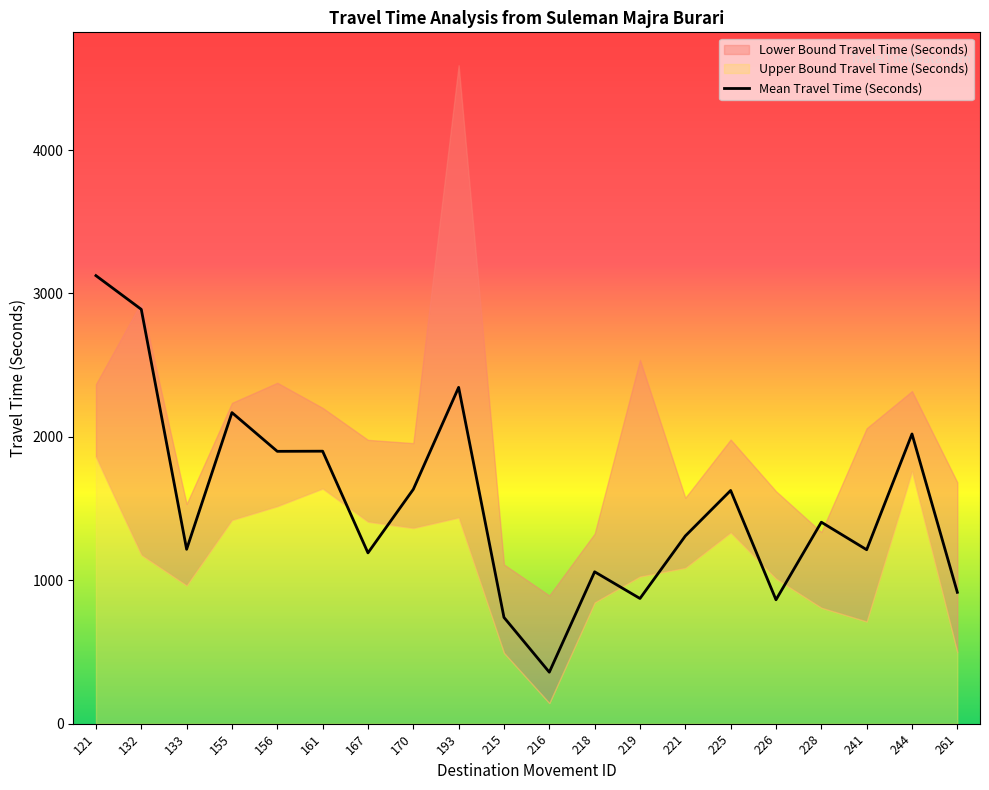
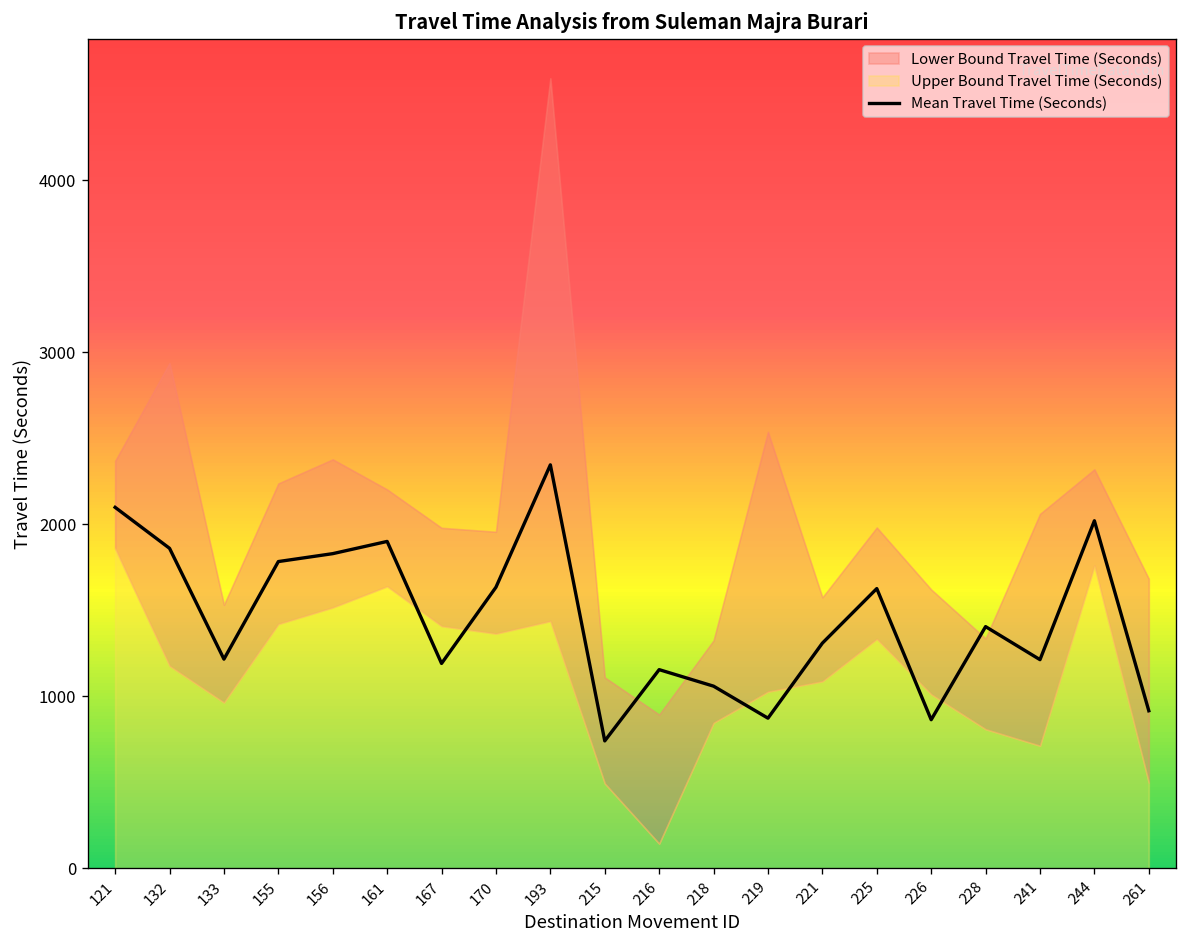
Mean Travel Time (Seconds), 121: 3120 -> 2100
Mean Travel Time (Seconds), 132: 2890 -> 1860
Mean Travel Time (Seconds), 155: 2170 -> 1780
Mean Travel Time (Seconds), 156: 1900 -> 1830
Mean Travel Time (Seconds), 216: 360 -> 1160
